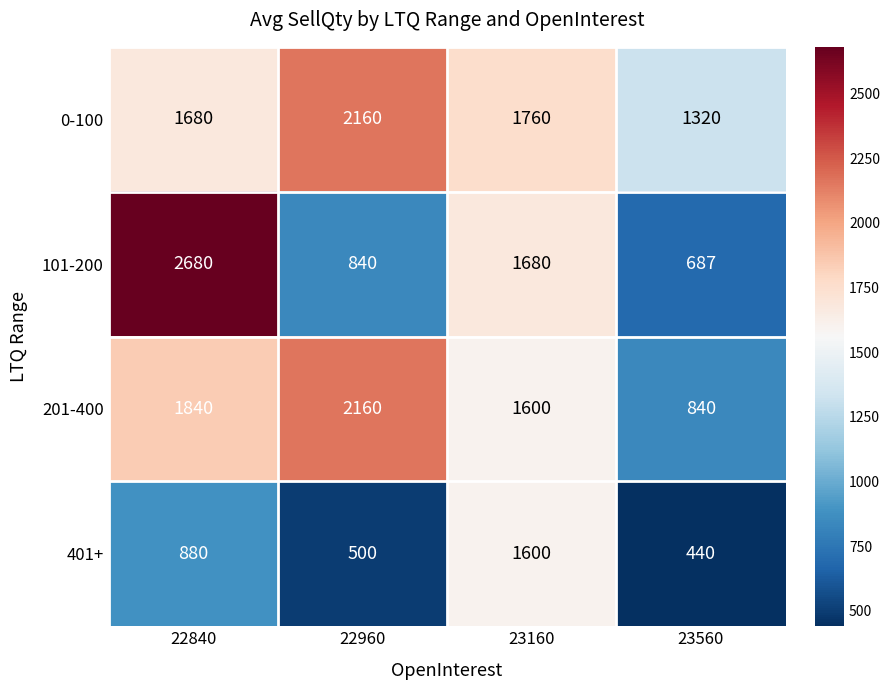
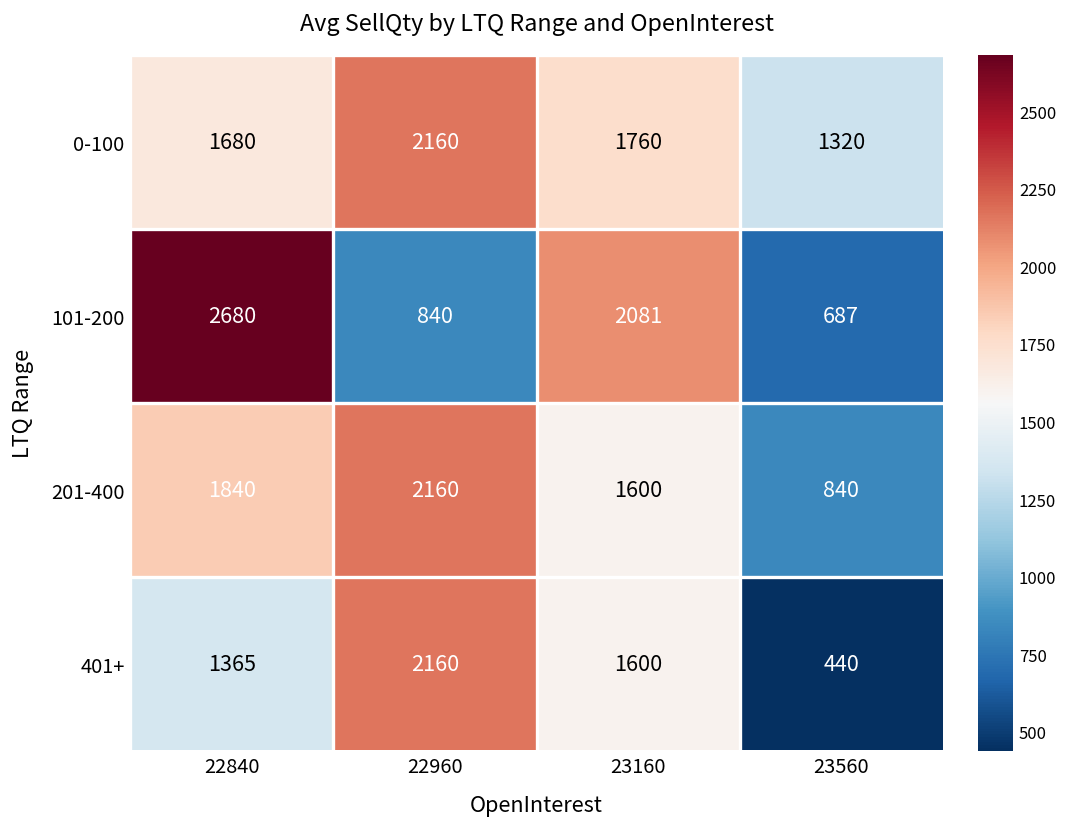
101-200, 23160: 1680 -> 2081
401+, 22840: 880 -> 1365
401+, 22960: 500 -> 2160
